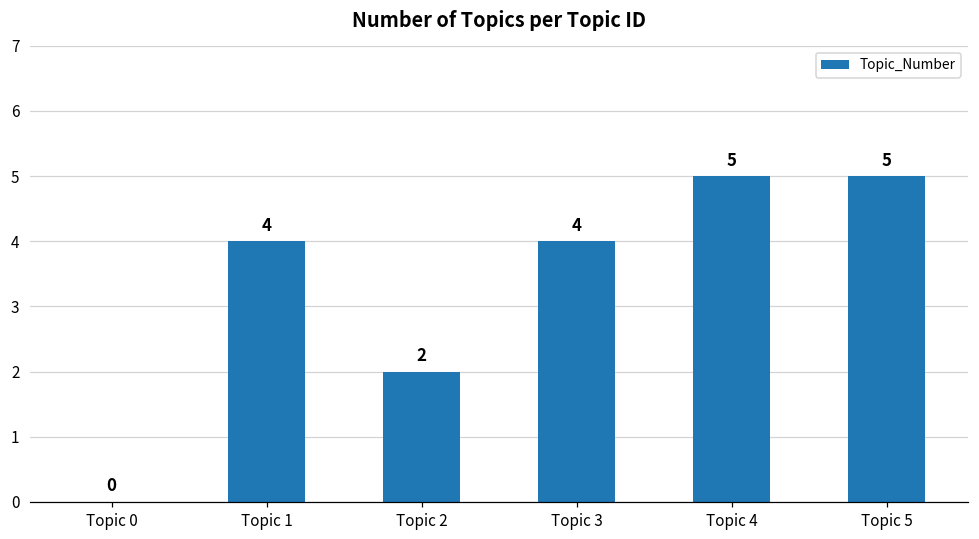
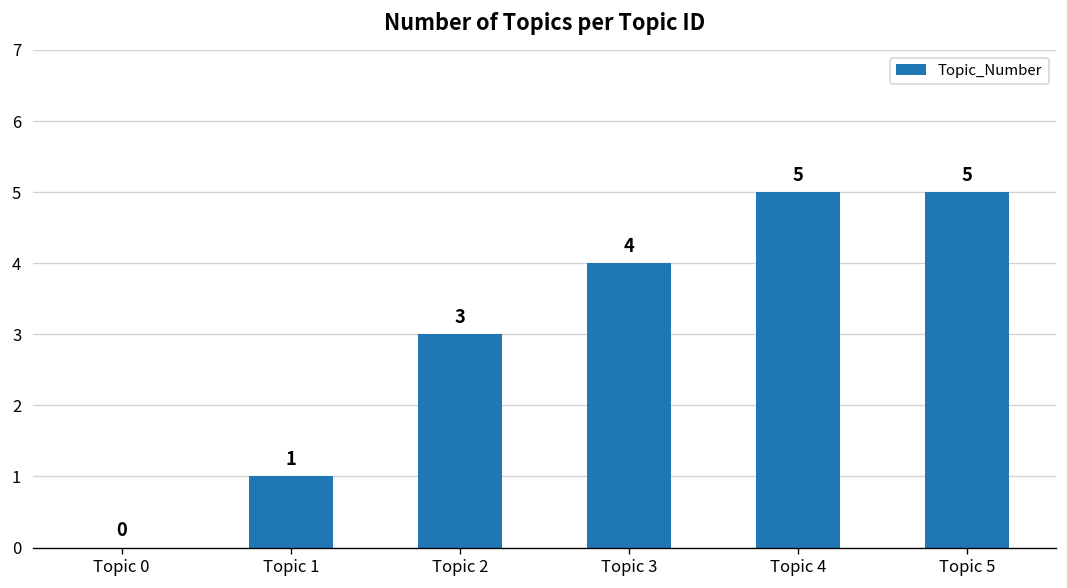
Topic 1: 4 -> 1
Topic 2: 2 -> 3
